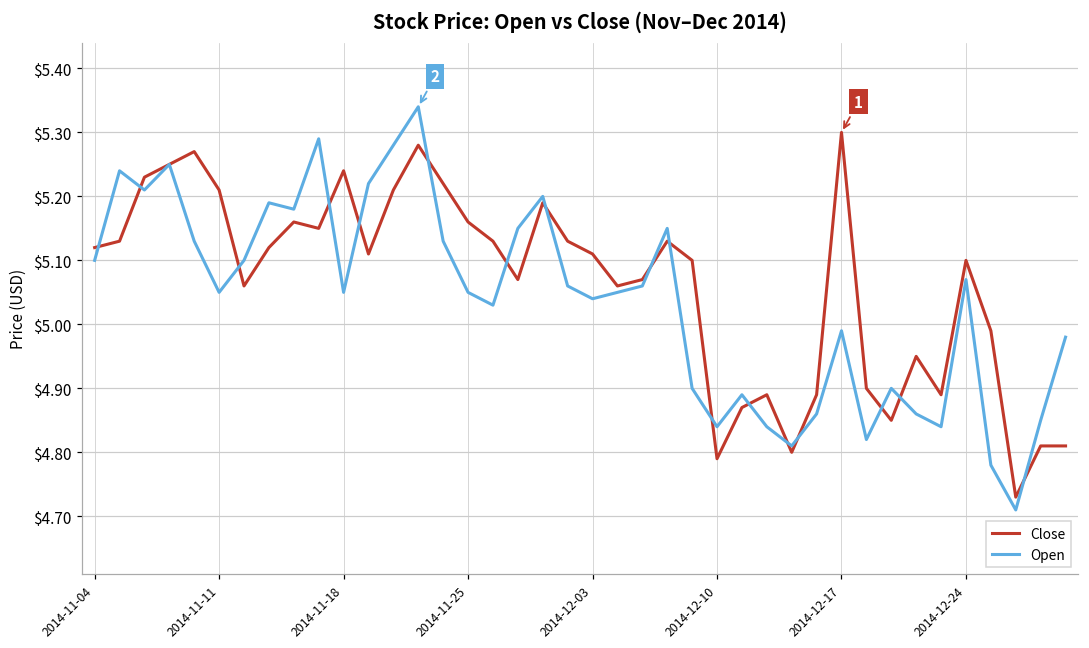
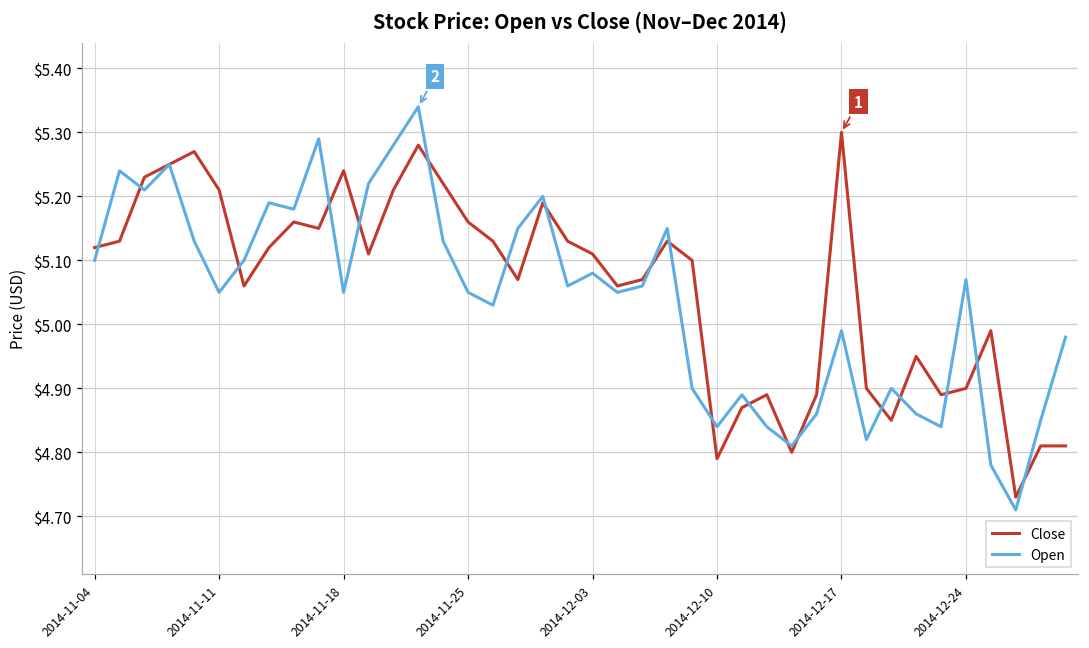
Open, 2014-12-03: $5.04 -> $5.08
Close, 2014-12-24: $5.1 -> $4.9
